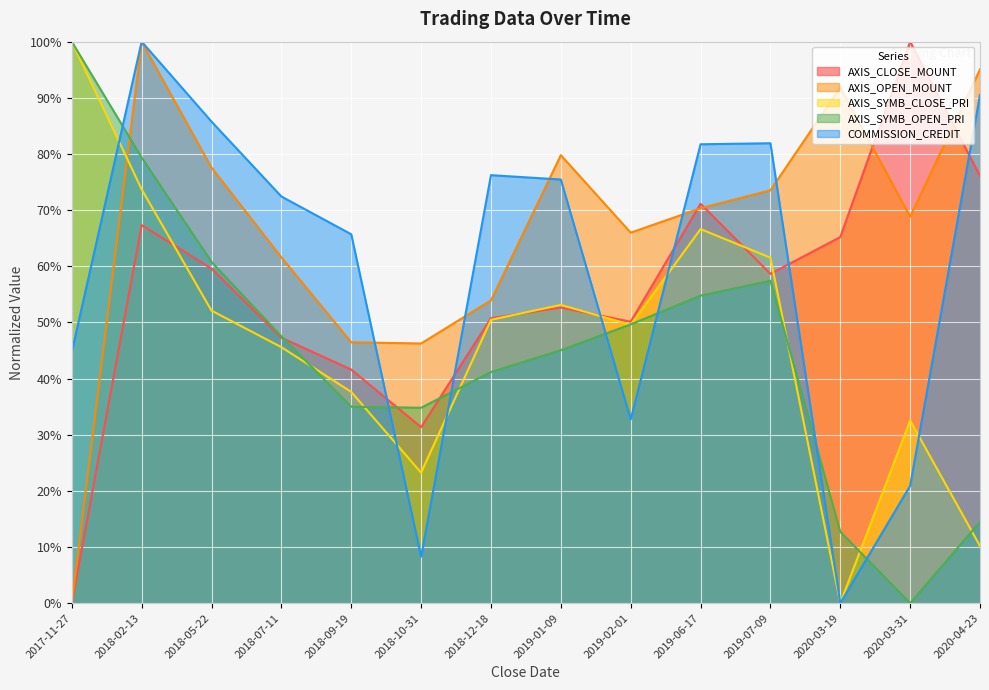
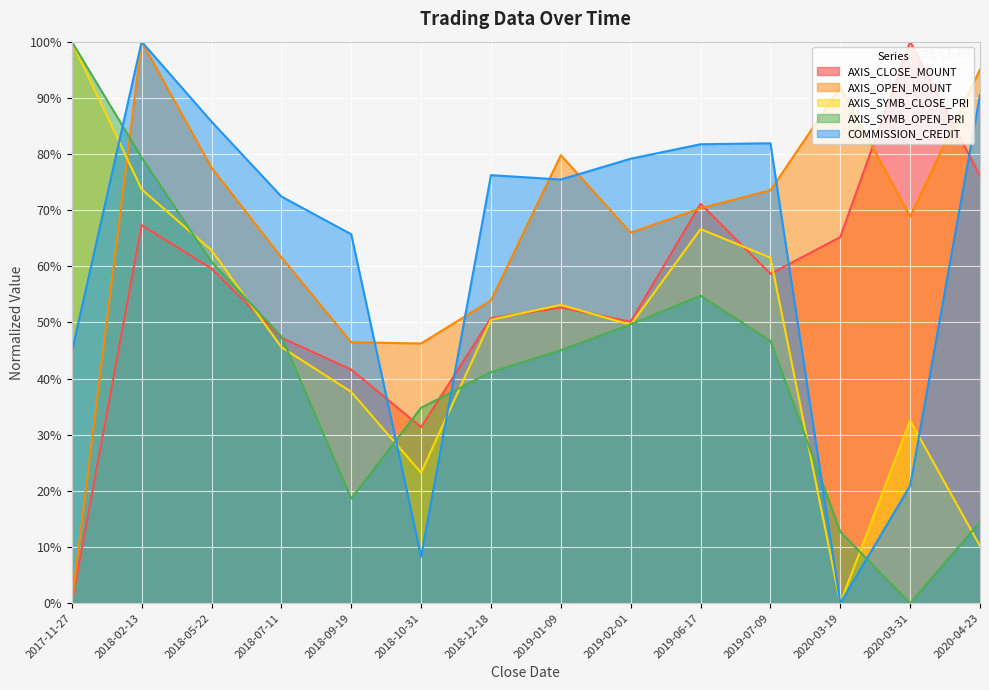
AXIS_SYMB_CLOSE_PRI, 2018-05-22: 52% -> 63%
AXIS_SYMB_OPEN_PRI, 2018-09-19: 35% -> 19%
COMMISSION_CREDIT, 2019-02-01: 33% -> 79%
AXIS_SYMB_OPEN_PRI, 2019-07-09: 57% -> 47%
